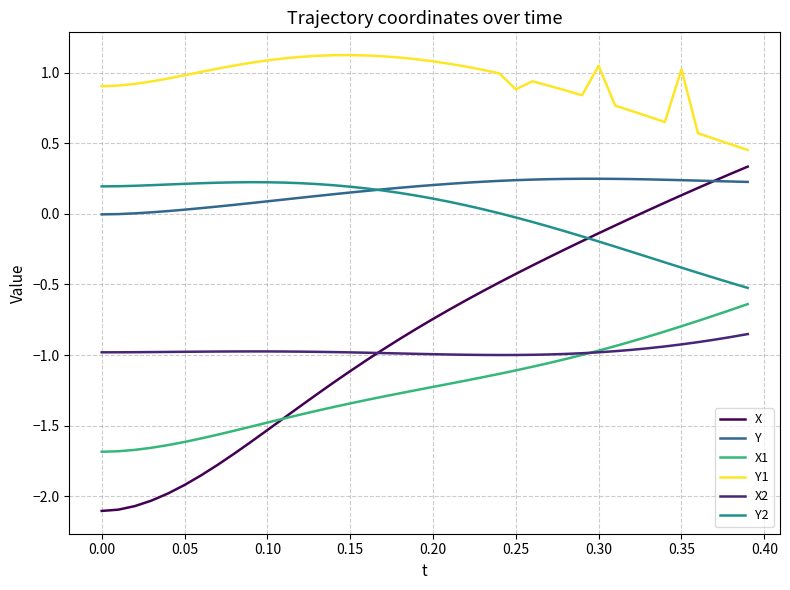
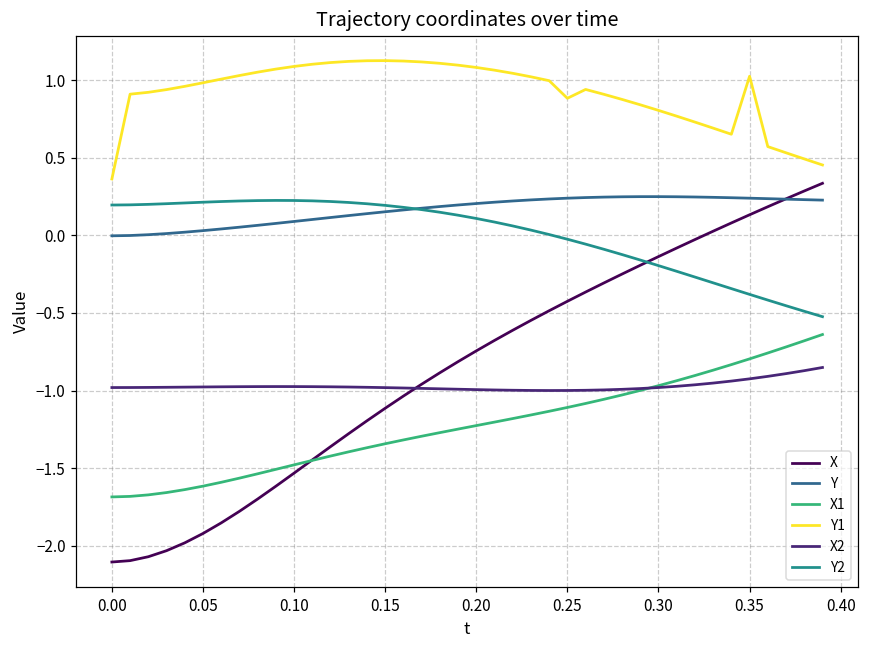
Y1, 0.00: 0.90 -> 0.36
Y1, 0.30: 1.05 -> 0.80
